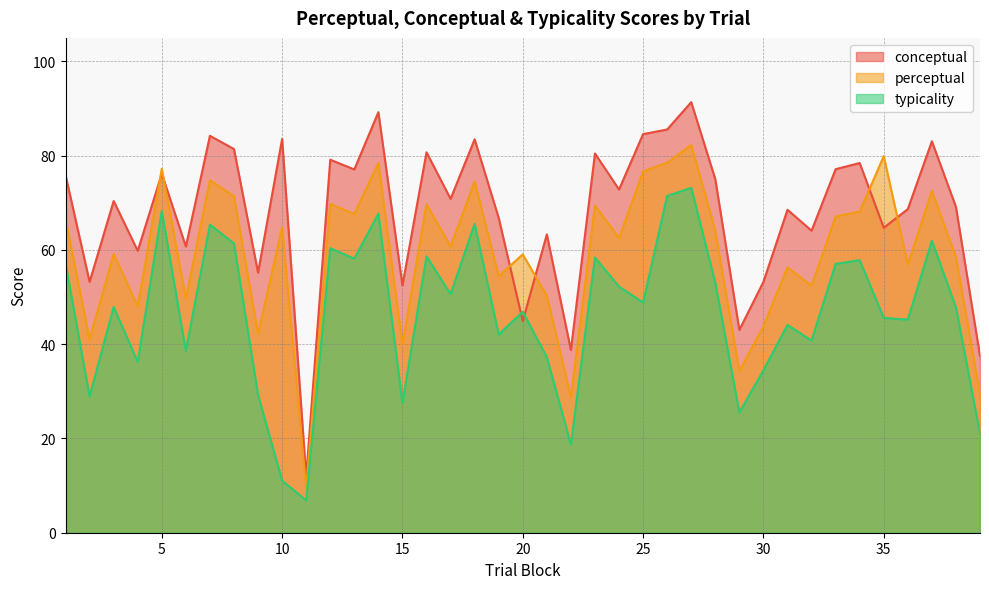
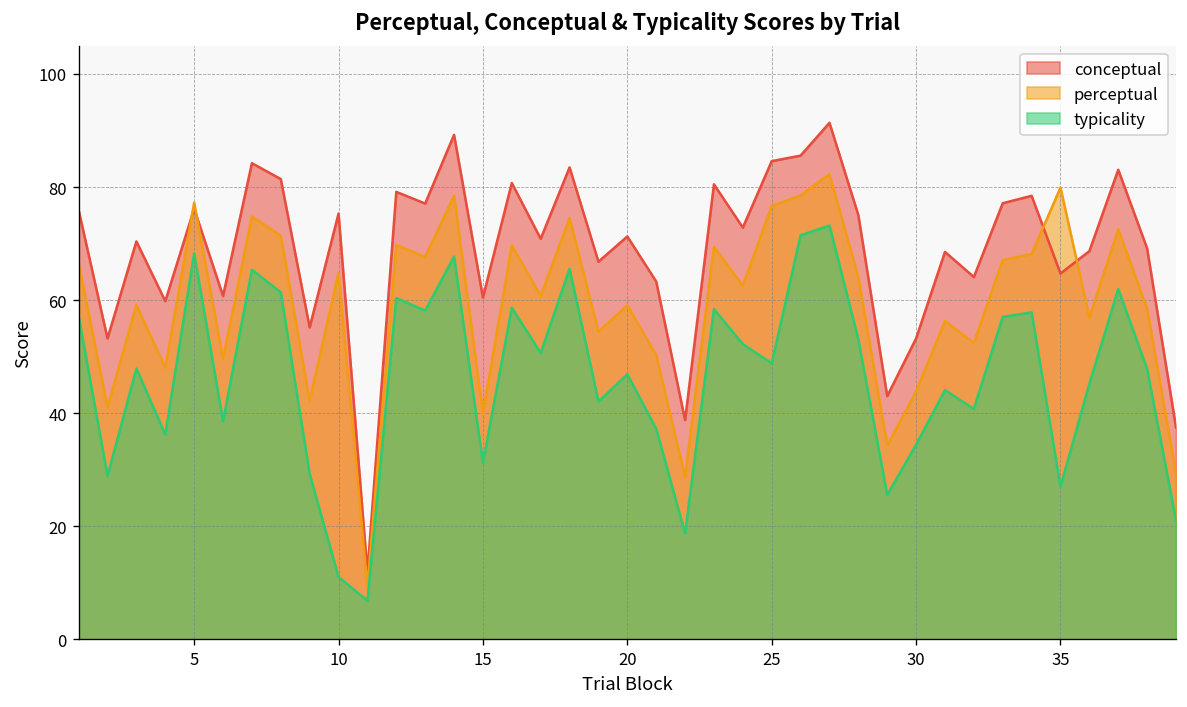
conceptual, 10: 84 -> 75
conceptual, 15: 52 -> 60
typicality, 15: 28 -> 31
conceptual, 20: 45 -> 71
typicality, 35: 46 -> 27
